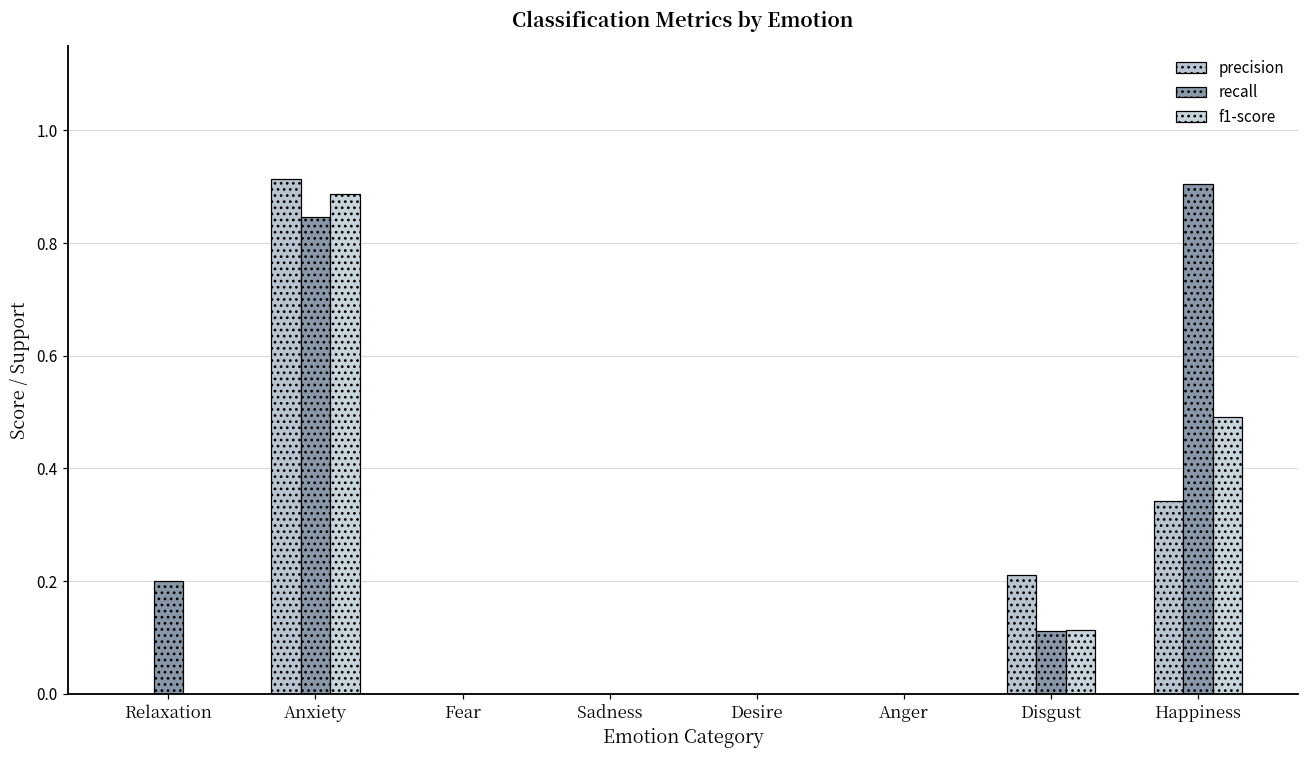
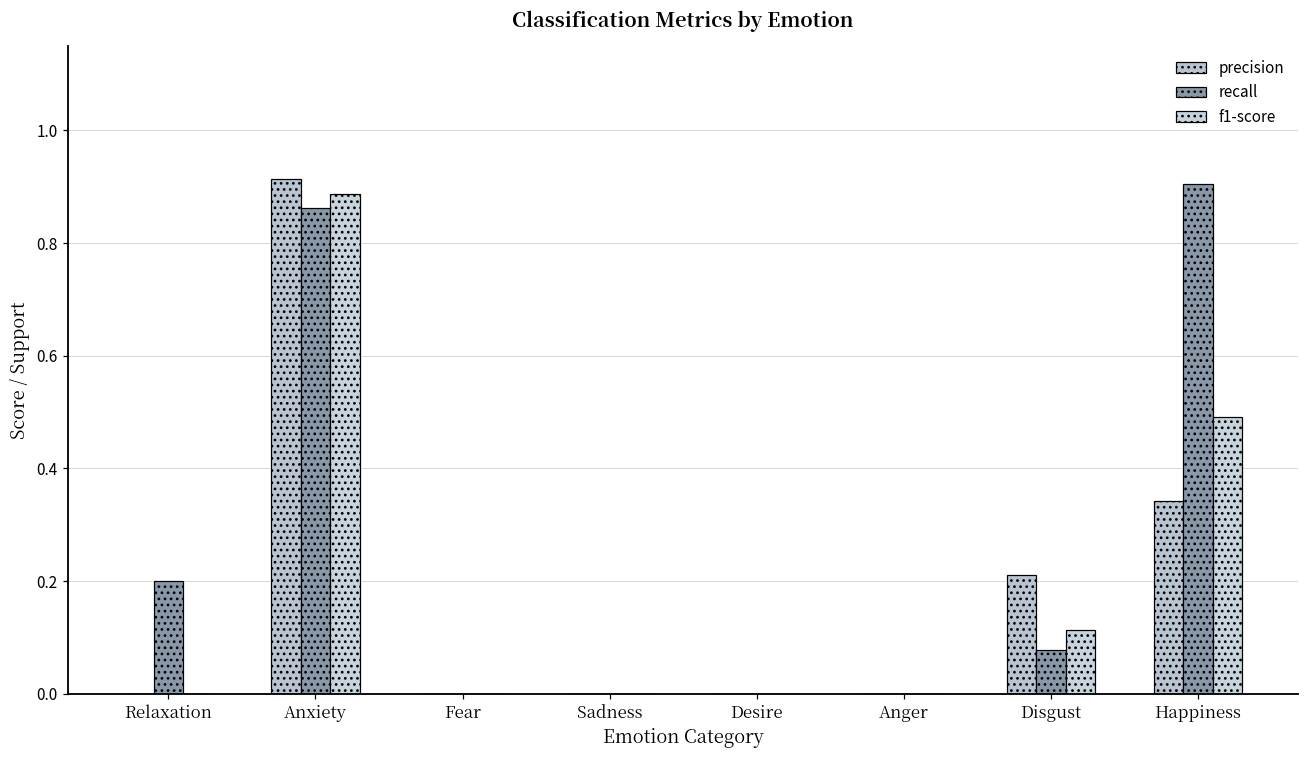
recall, Anxiety: 0.85 -> 0.86
recall, Disgust: 0.11 -> 0.08
